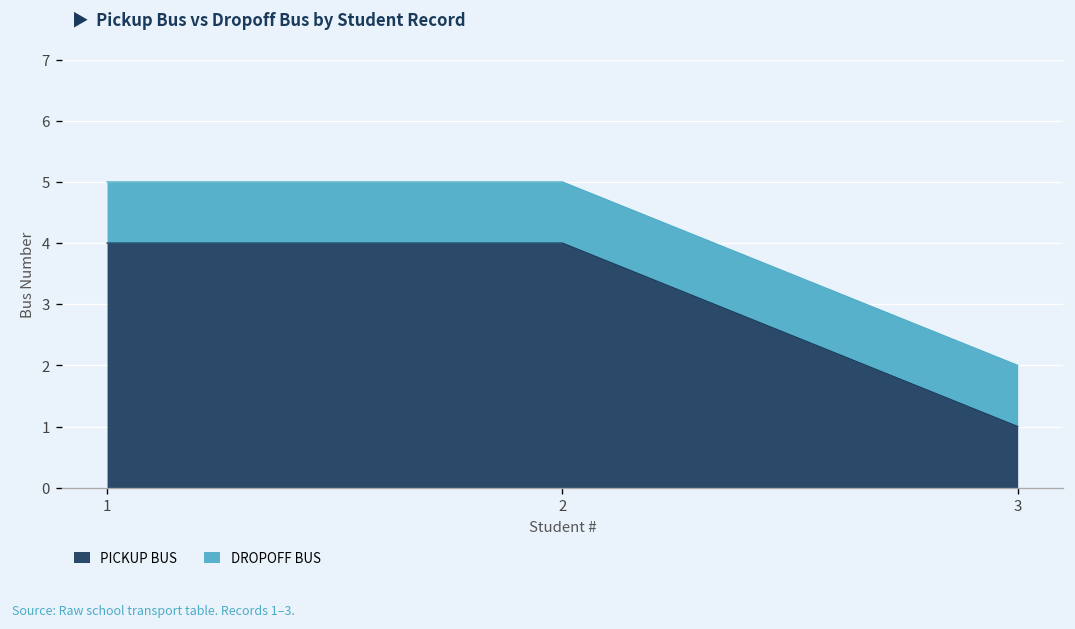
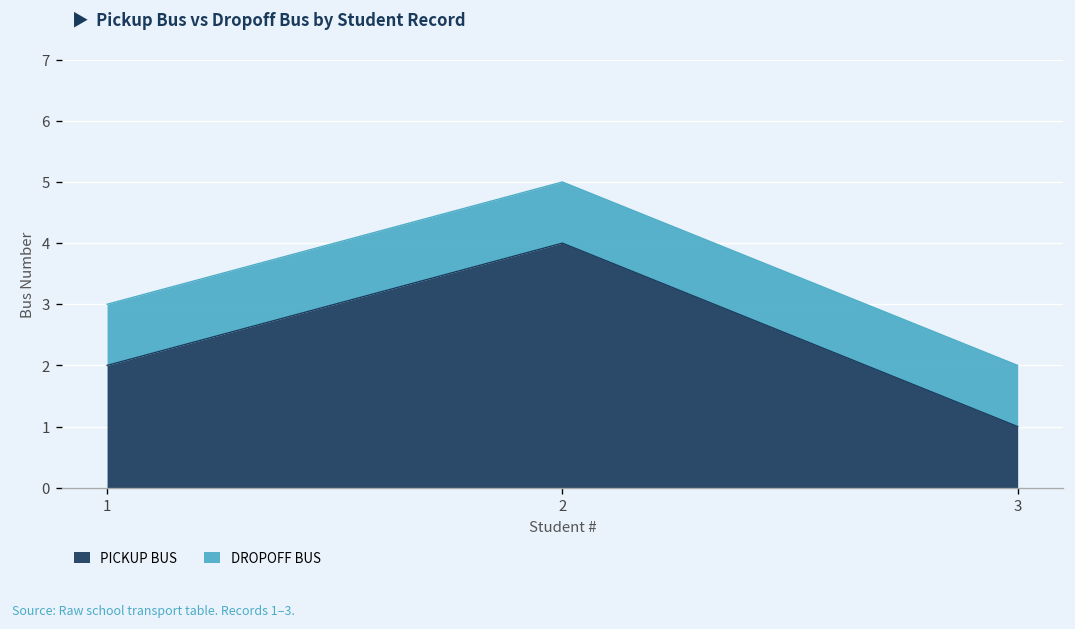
PICKUP BUS, 1: 4 -> 2
